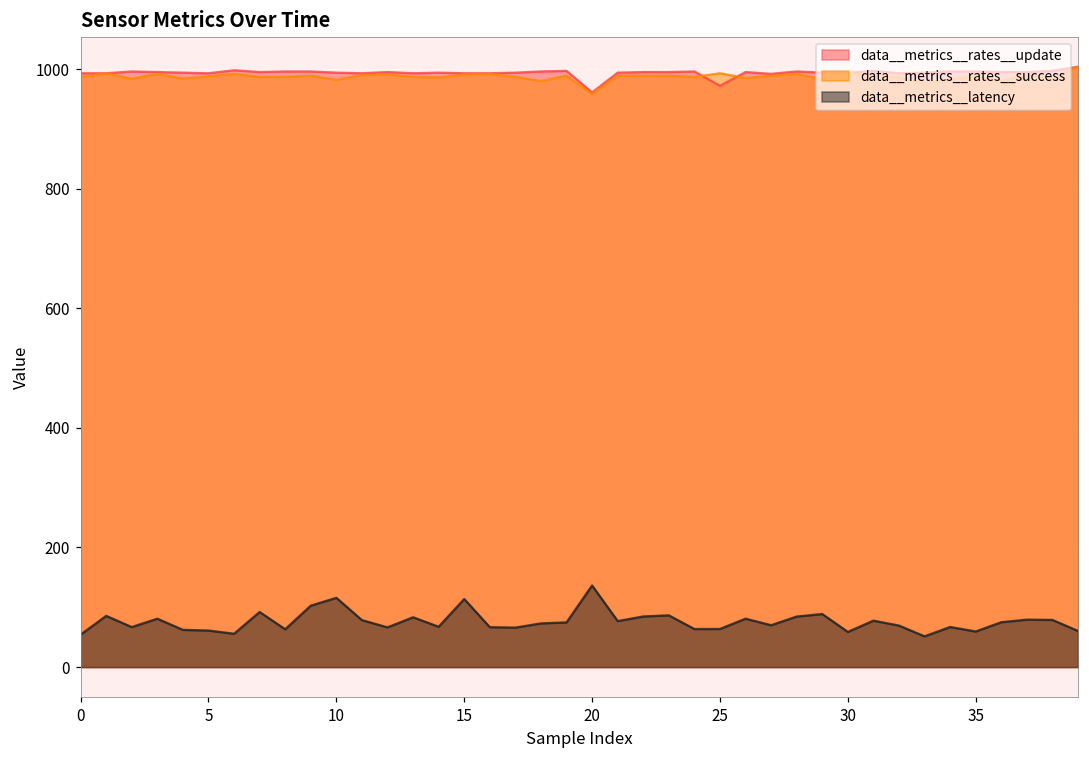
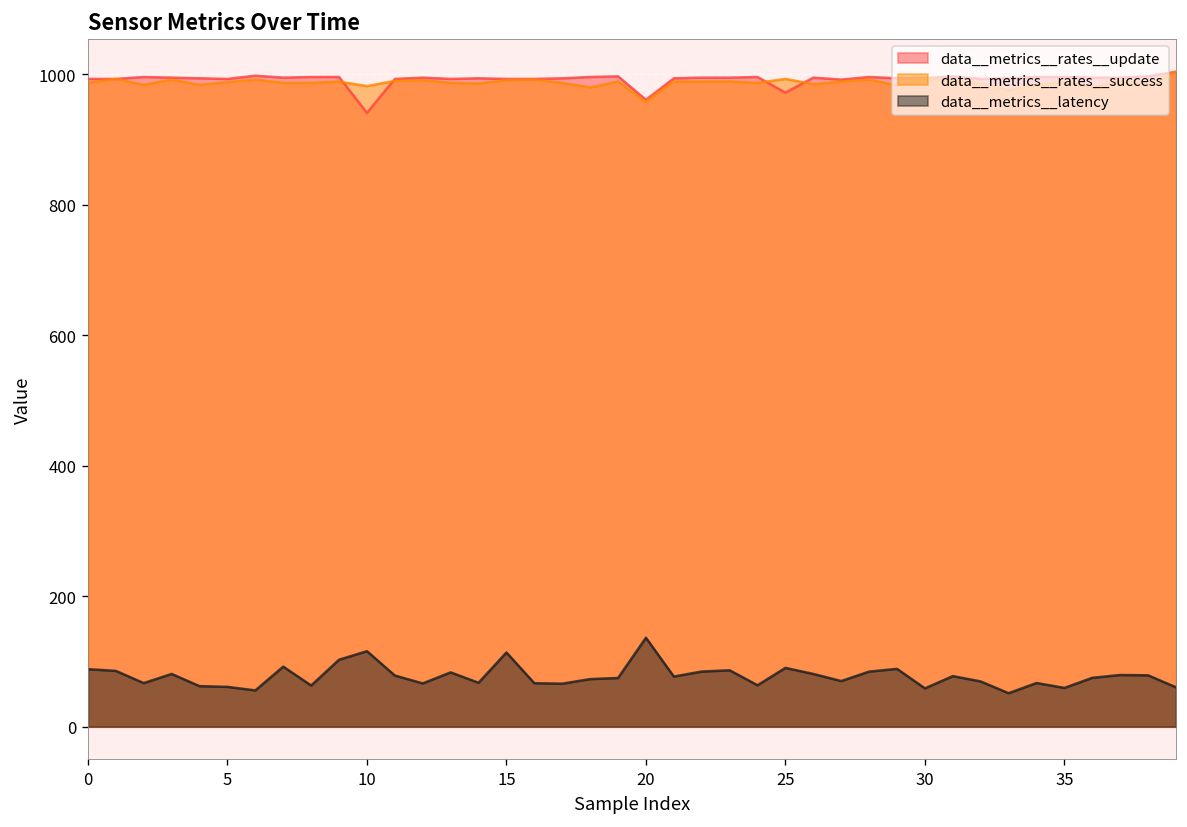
data__metrics__latency, 0: 50 -> 90
data__metrics__rates__update, 10: 990 -> 940
data__metrics__latency, 25: 60 -> 90
